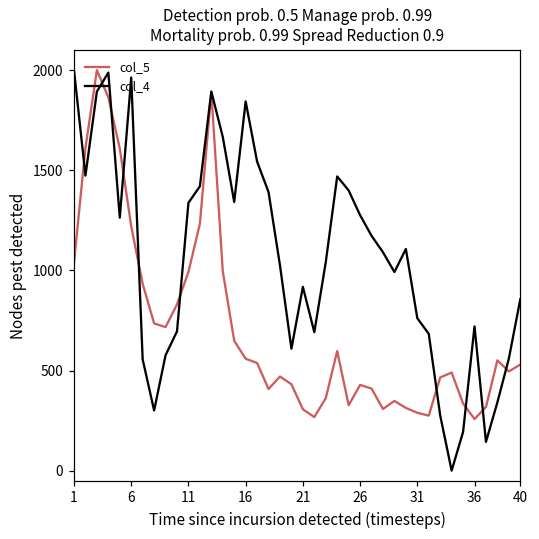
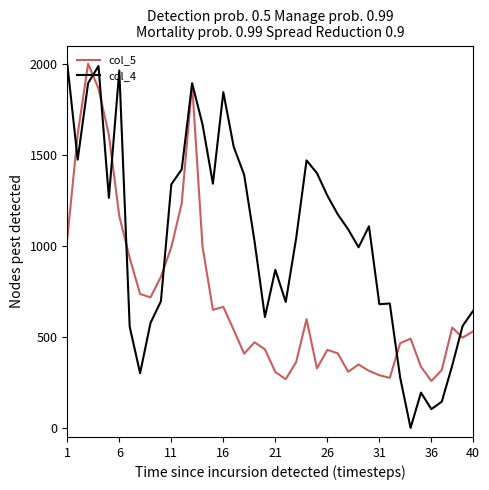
col_5, 6: 1220 -> 1160
col_5, 16: 560 -> 660
col_4, 21: 920 -> 870
col_4, 31: 760 -> 680
col_4, 36: 720 -> 100
col_4, 40: 860 -> 640
